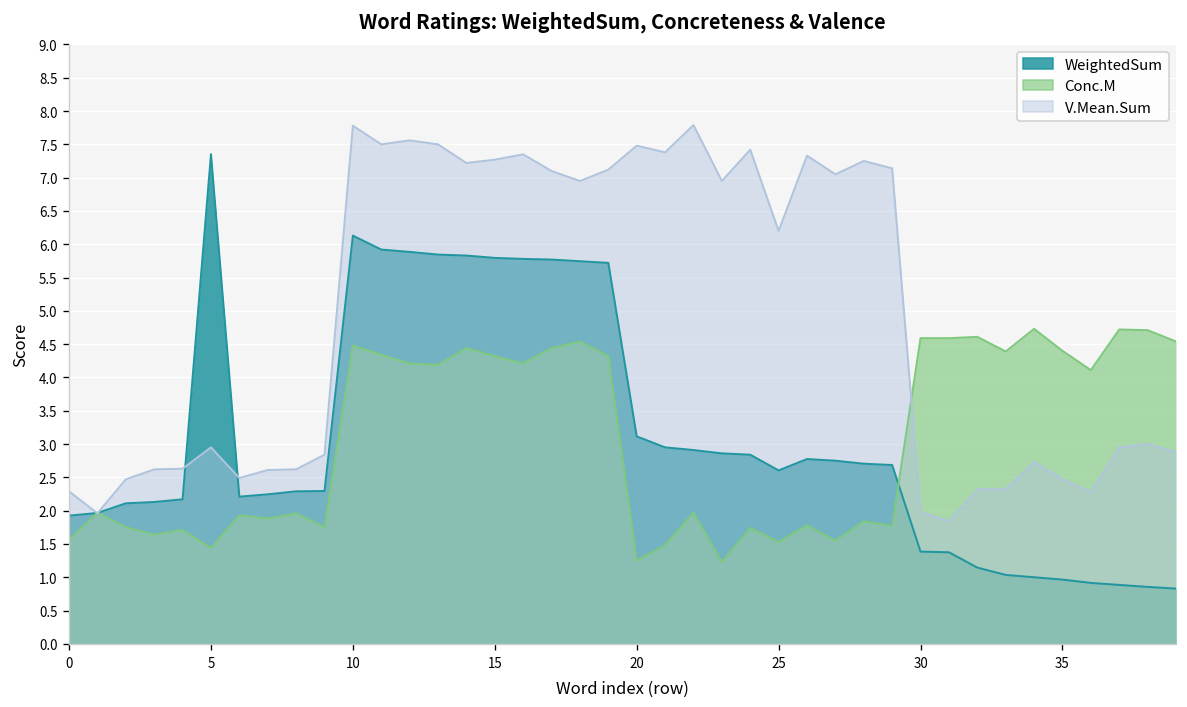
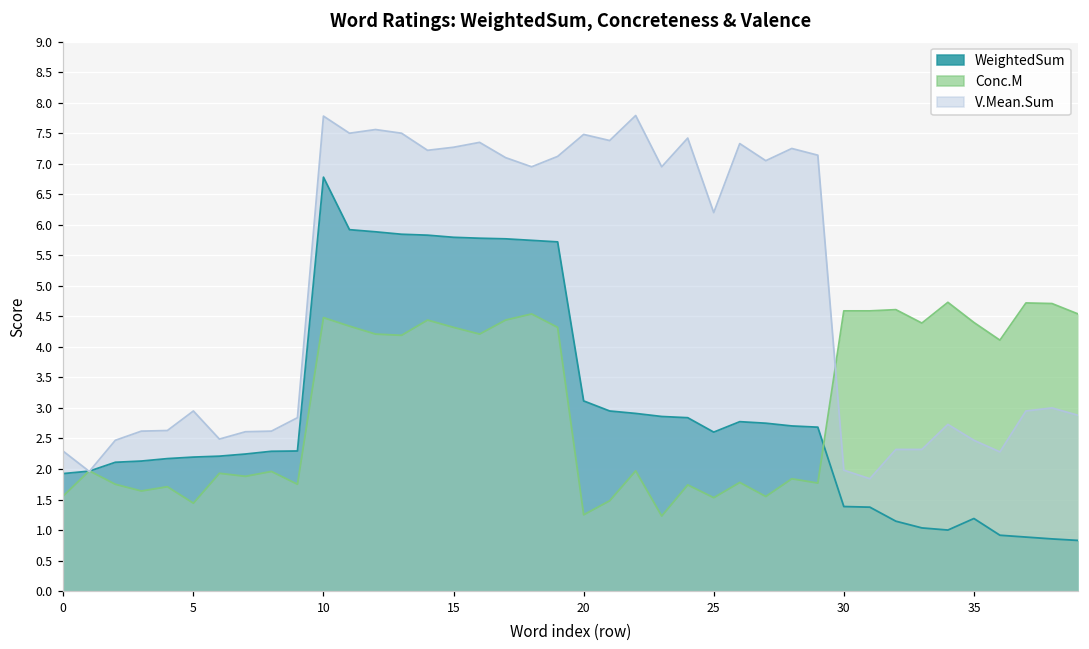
WeightedSum, 5: 7.4 -> 2.2
WeightedSum, 10: 6.1 -> 6.8
WeightedSum, 35: 1.0 -> 1.2
